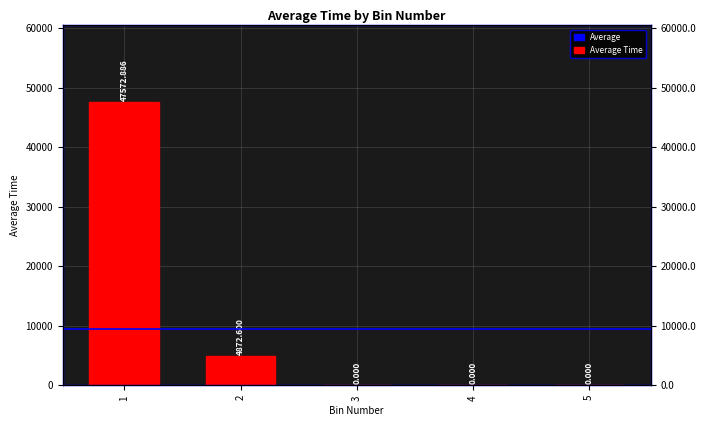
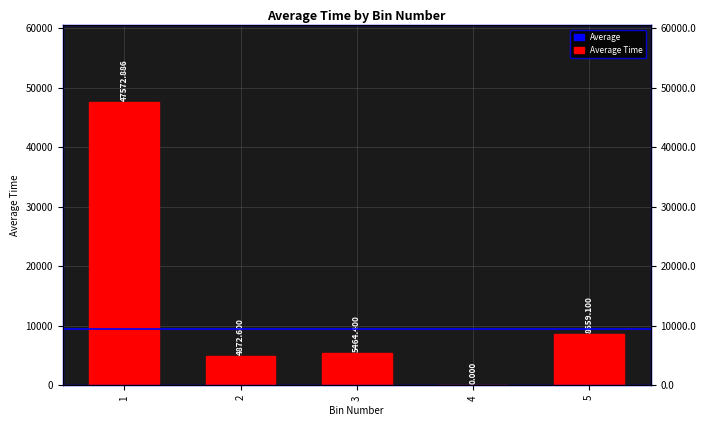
3: 0.000 -> 5464.400
5: 0.000 -> 8659.100
